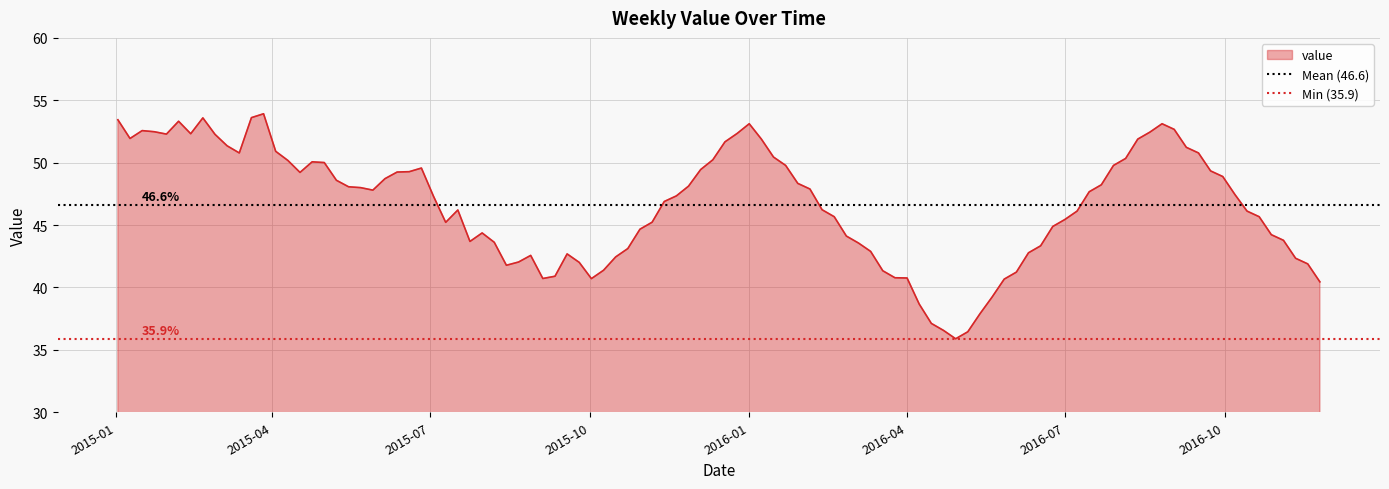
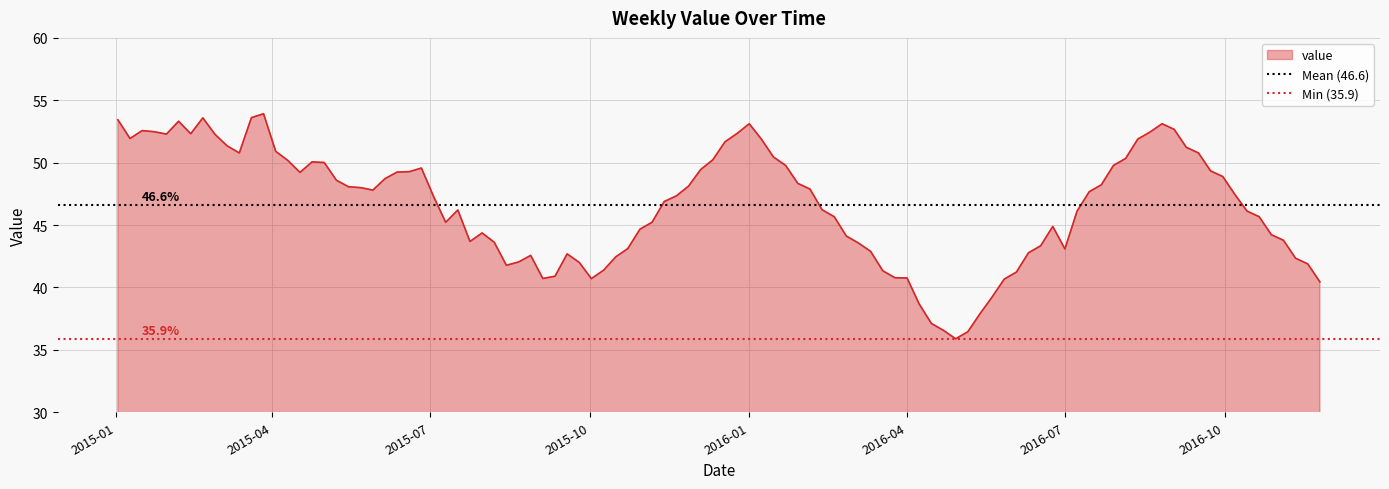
2016-07: 45.5 -> 43.1
